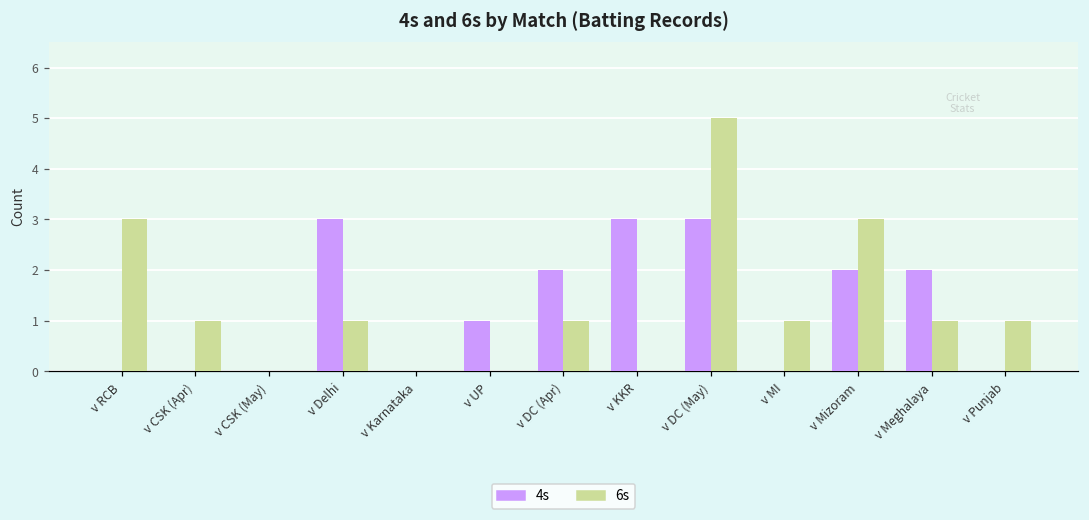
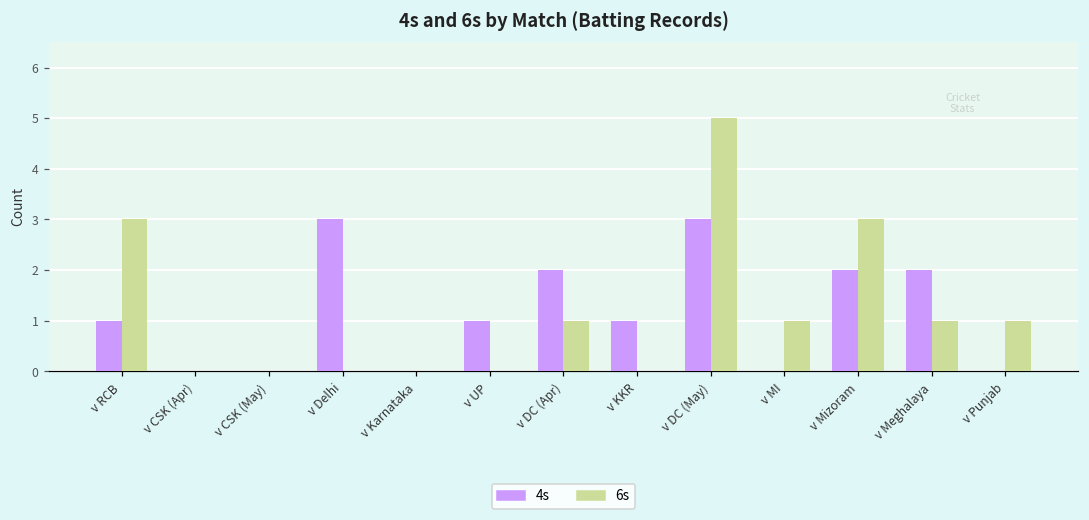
4s, v RCB: 0 -> 1
6s, v CSK (Apr): 1 -> 0
6s, v Delhi: 1 -> 0
4s, v KKR: 3 -> 1
